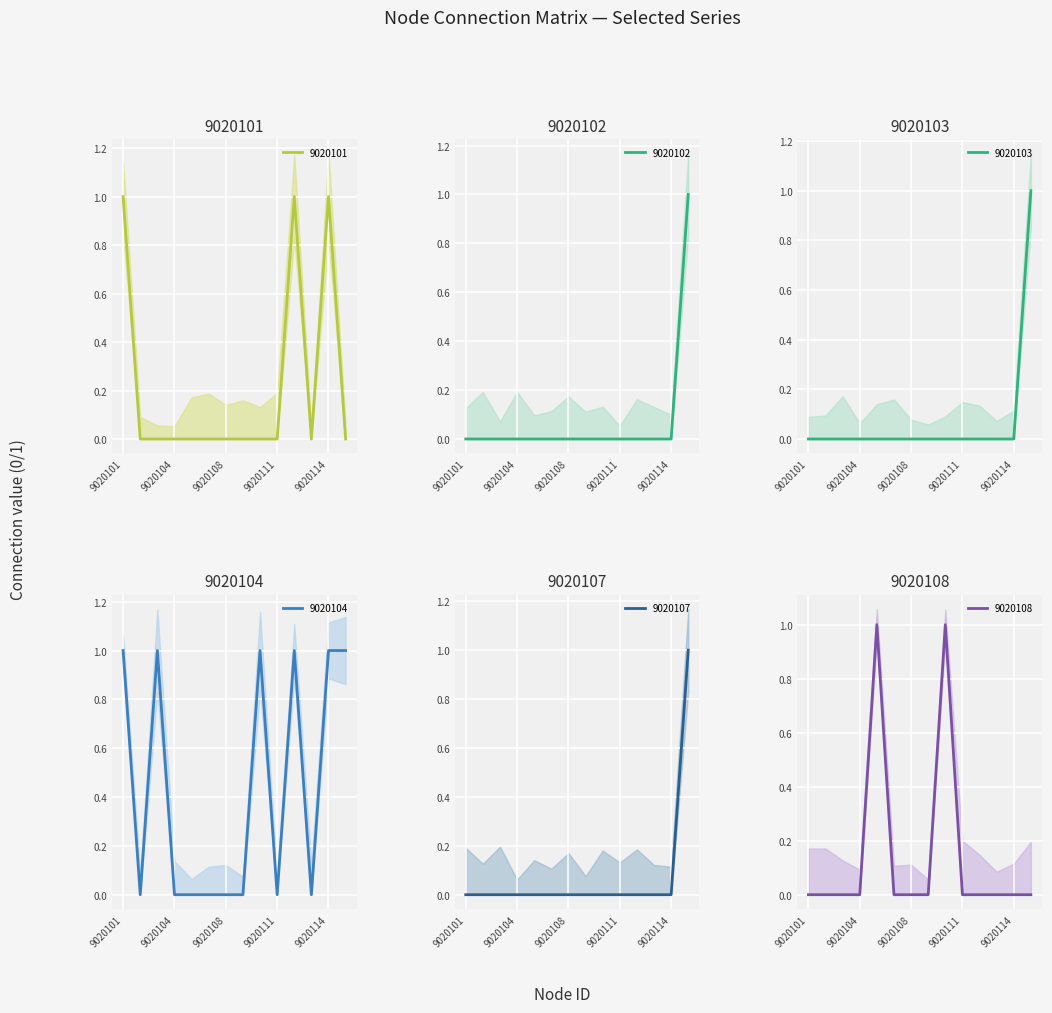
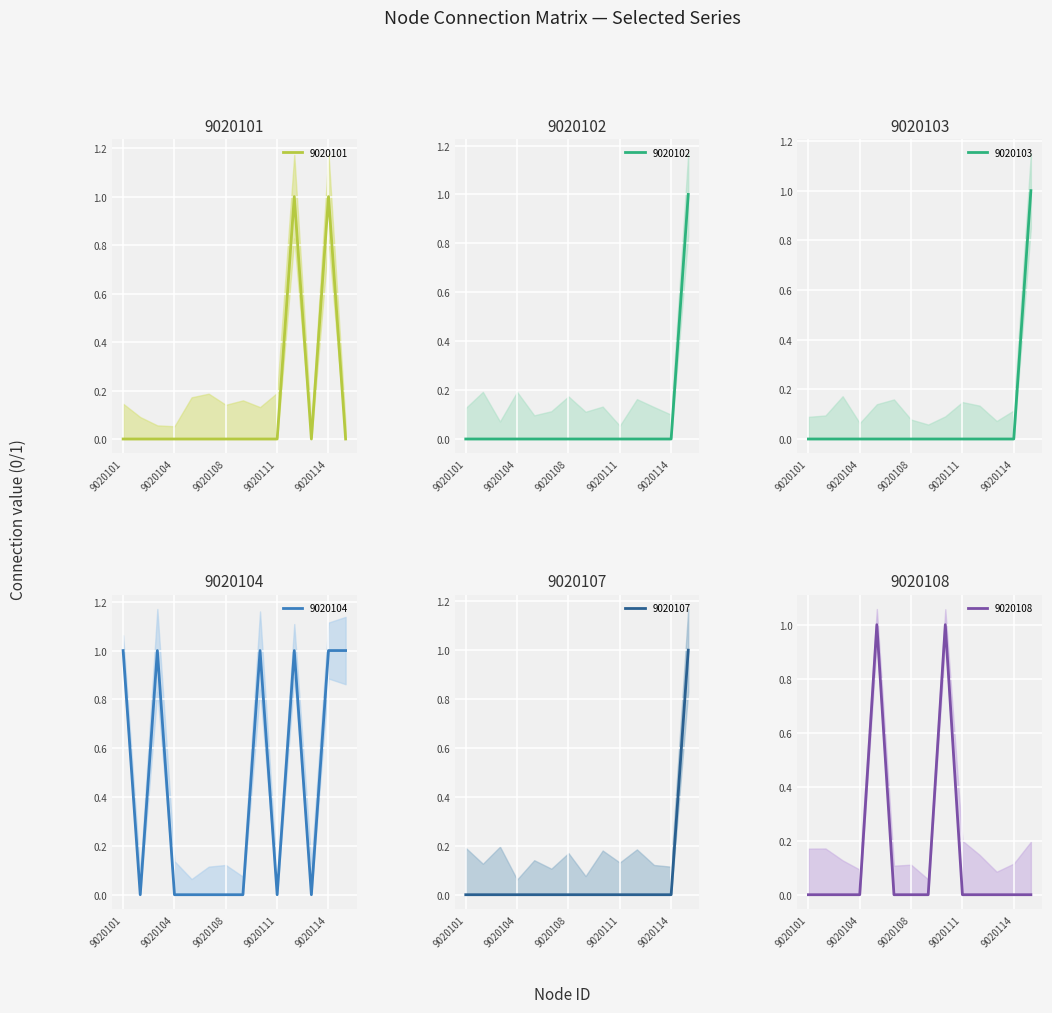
9020101, 9020101, 9020101: 1 -> 0
